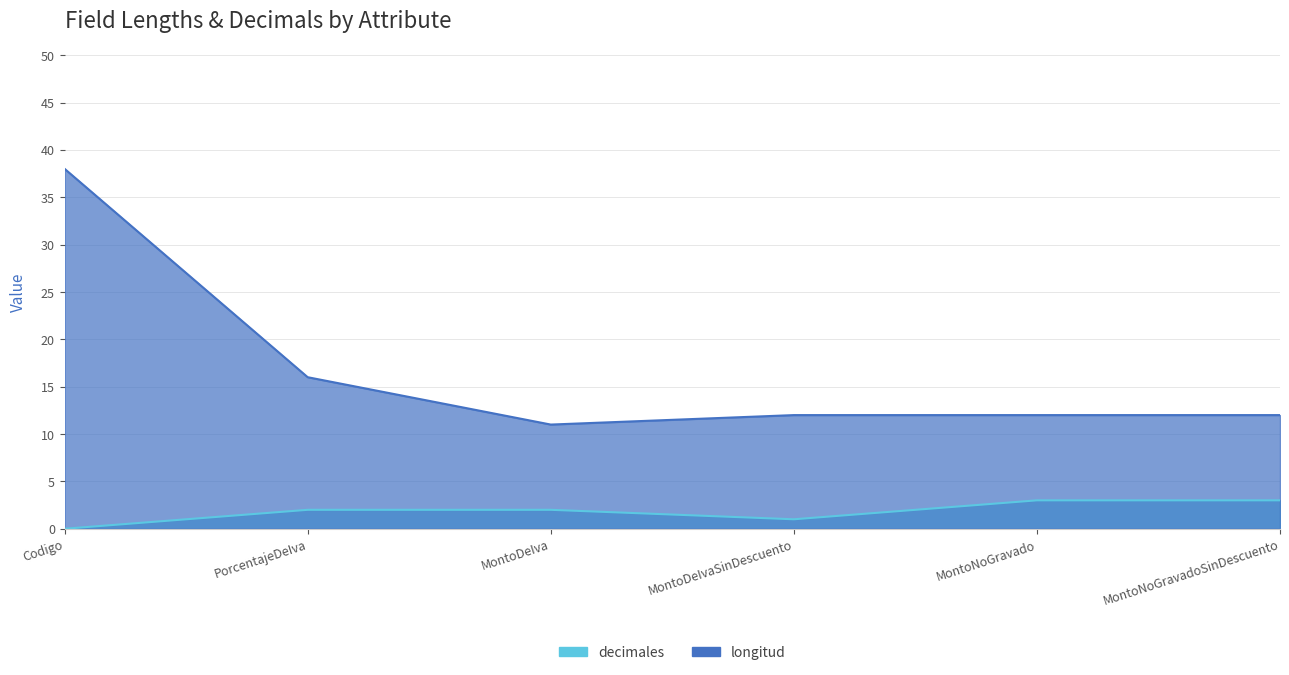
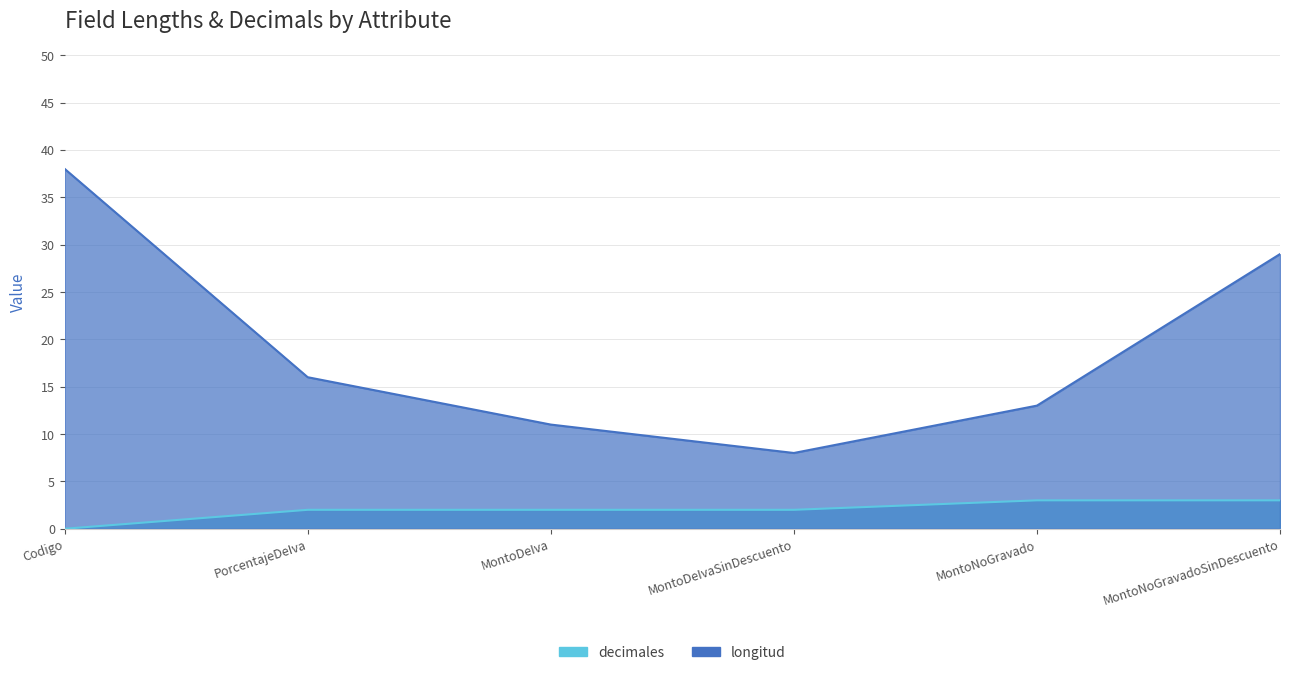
decimales, MontoDeIvaSinDescuento: 1 -> 2
longitud, MontoDeIvaSinDescuento: 12 -> 8
longitud, MontoNoGravado: 12 -> 13
longitud, MontoNoGravadoSinDescuento: 12 -> 29
